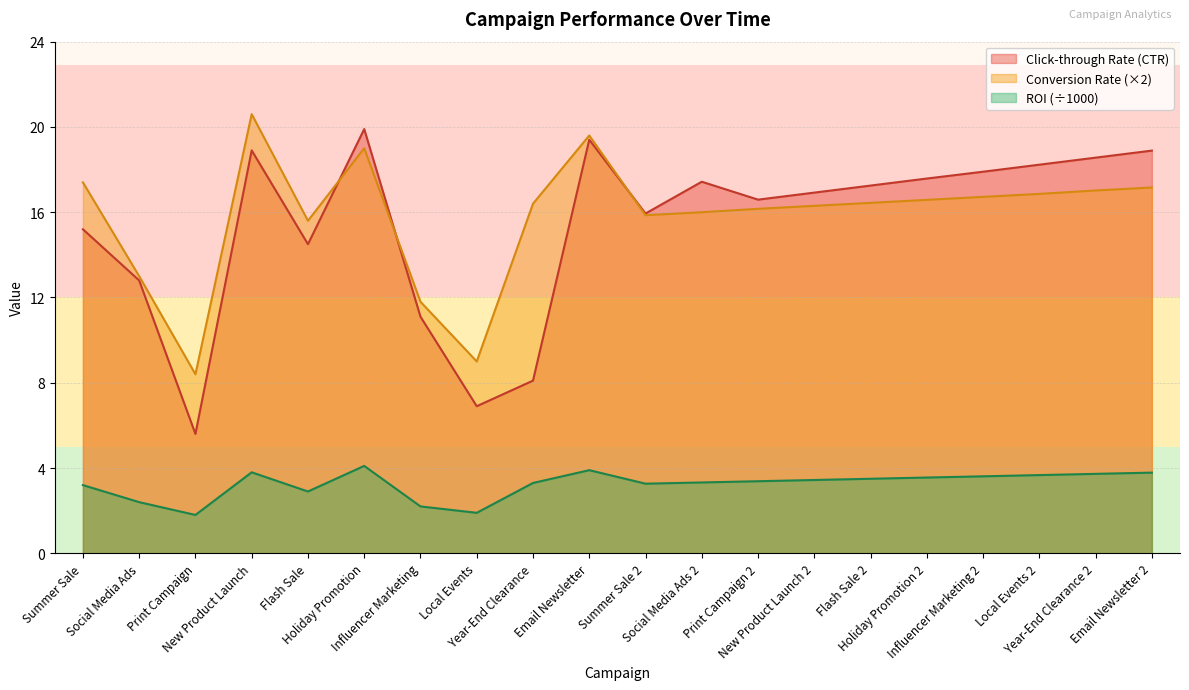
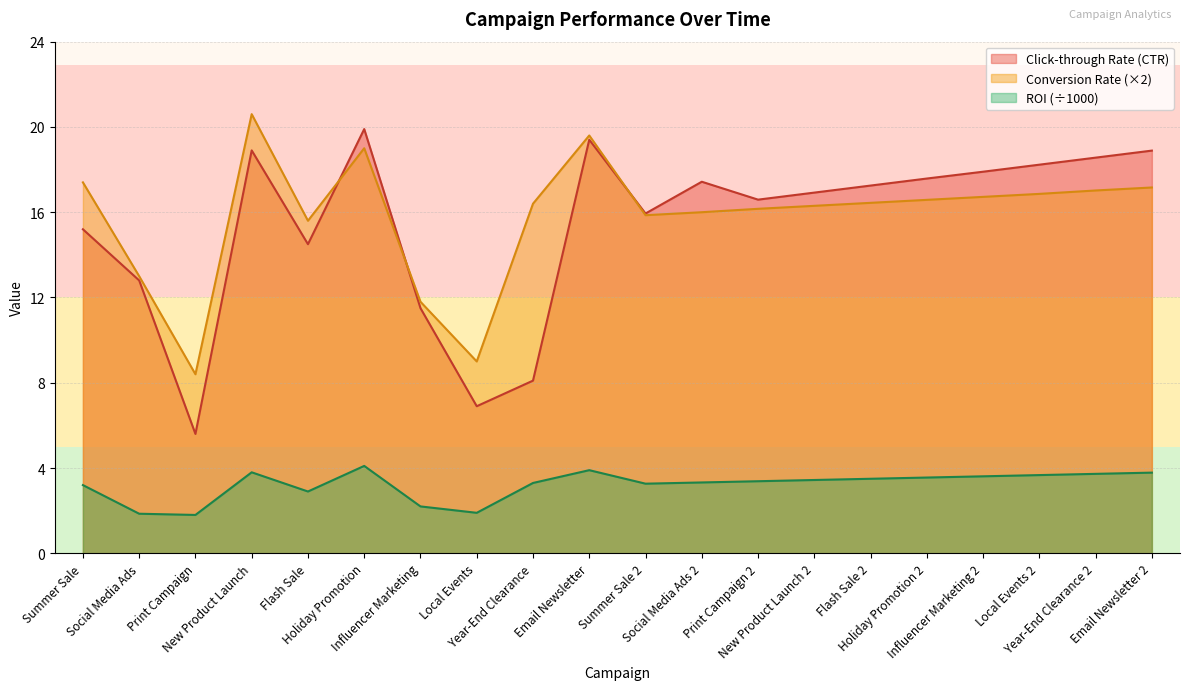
ROI (÷1000), Social Media Ads: 2.4 -> 1.9
Click-through Rate (CTR), Influencer Marketing: 11.1 -> 11.5
